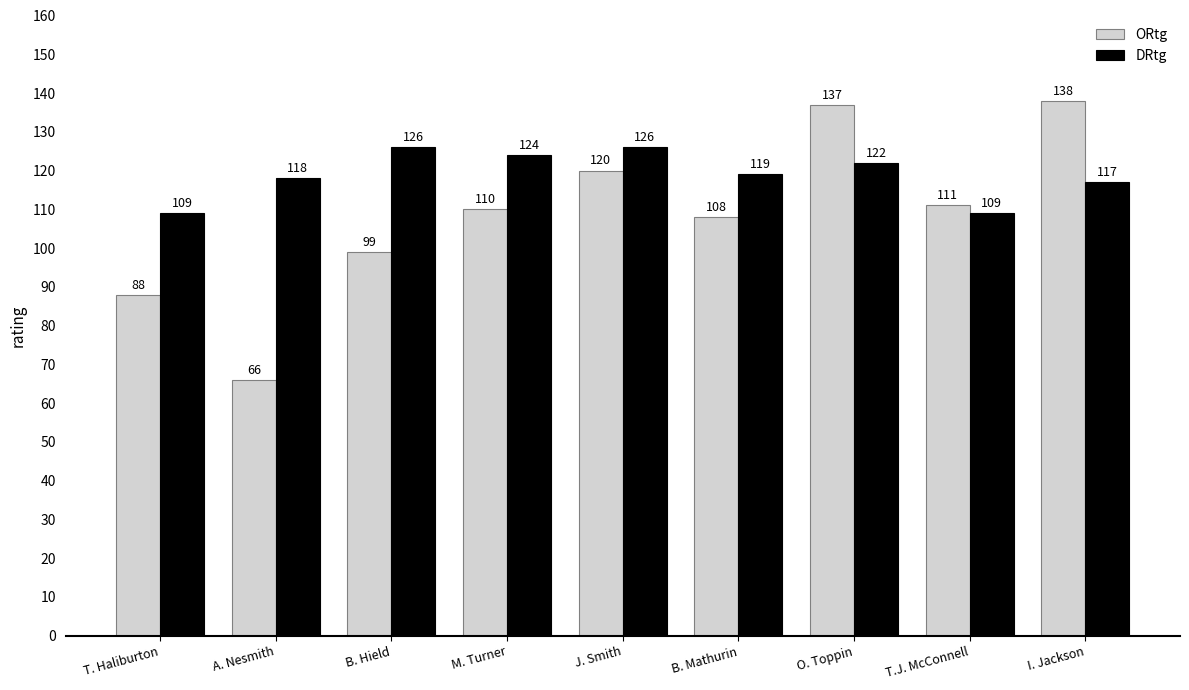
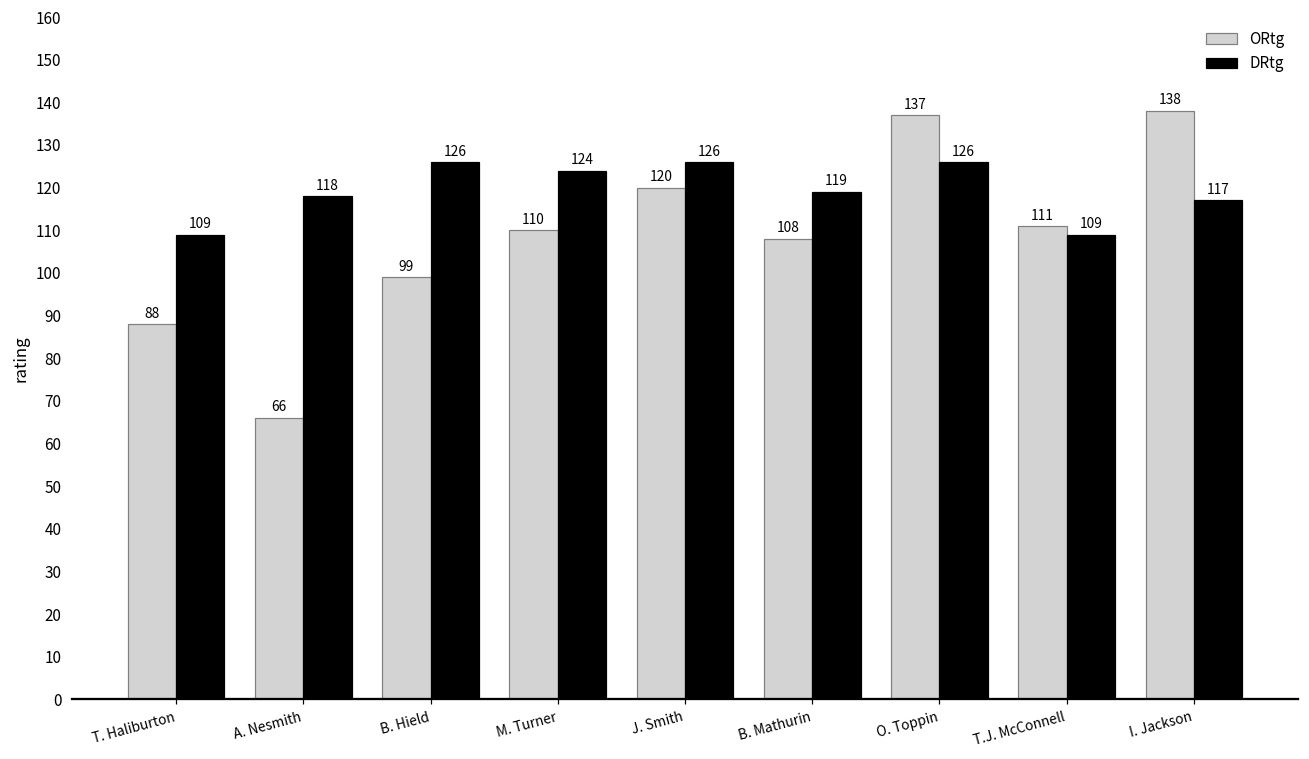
DRtg, O. Toppin: 122 -> 126
